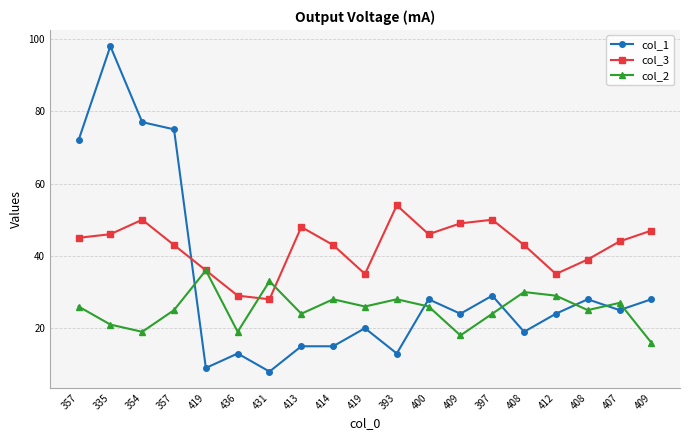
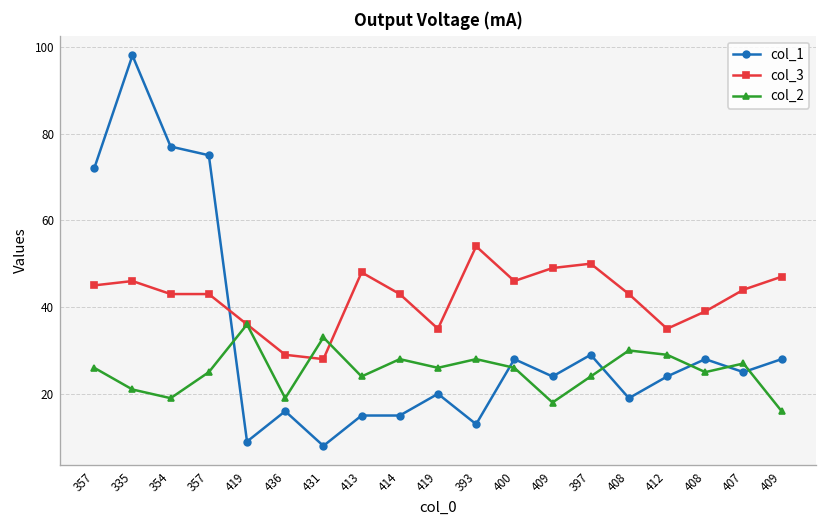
col_3, 354: 50 -> 43
col_1, 436: 13 -> 16
